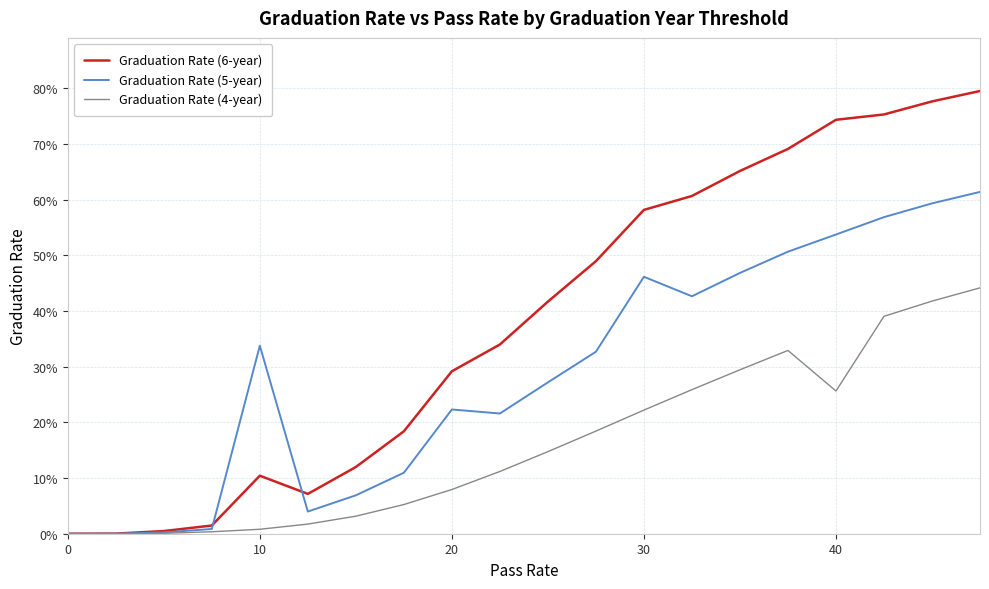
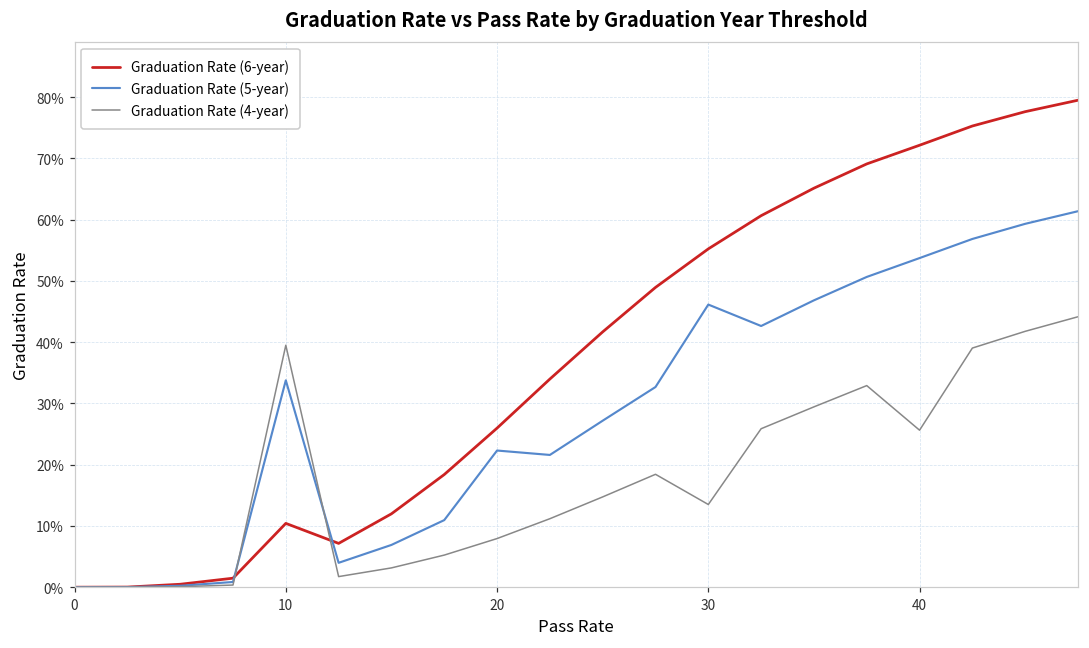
Graduation Rate (4-year), 10: 1% -> 40%
Graduation Rate (6-year), 20: 29% -> 26%
Graduation Rate (6-year), 30: 58% -> 55%
Graduation Rate (4-year), 30: 22% -> 14%
Graduation Rate (6-year), 40: 74% -> 72%
